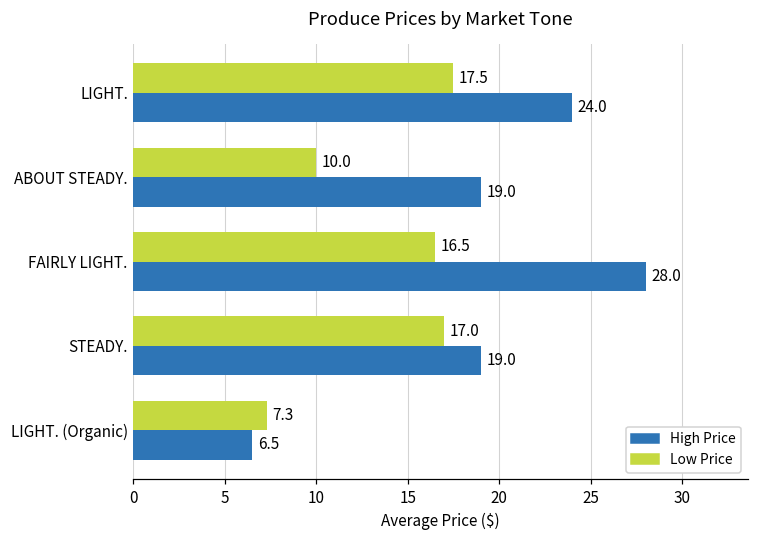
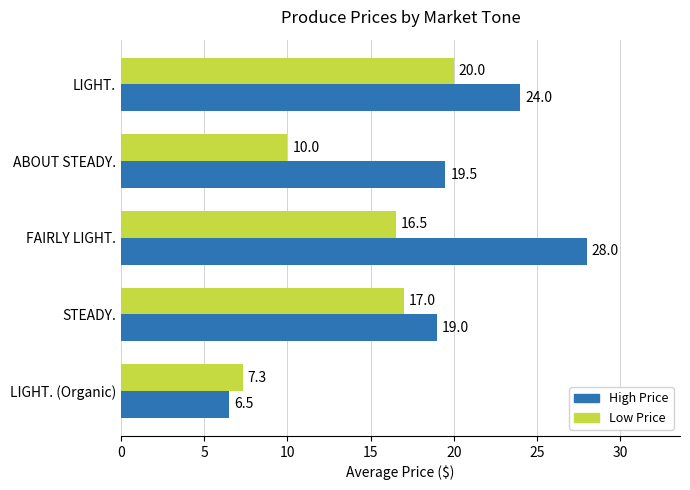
Low Price, LIGHT.: 17.5 -> 20.0
High Price, ABOUT STEADY.: 19.0 -> 19.5
